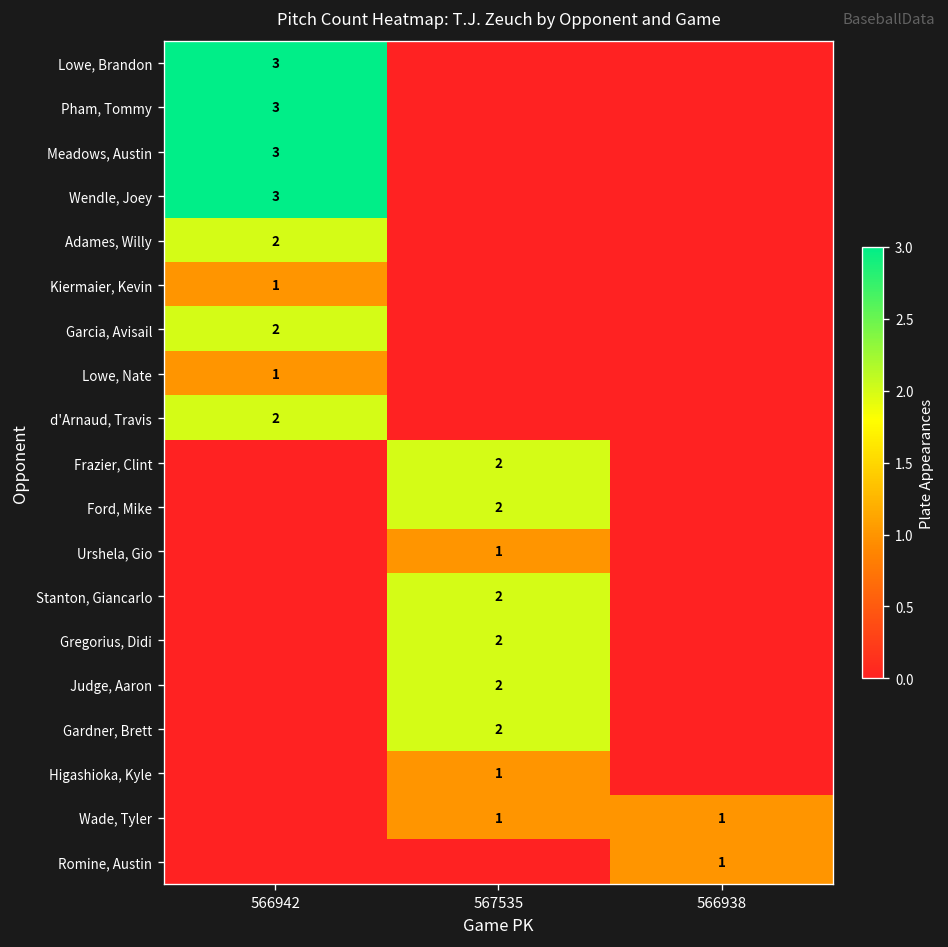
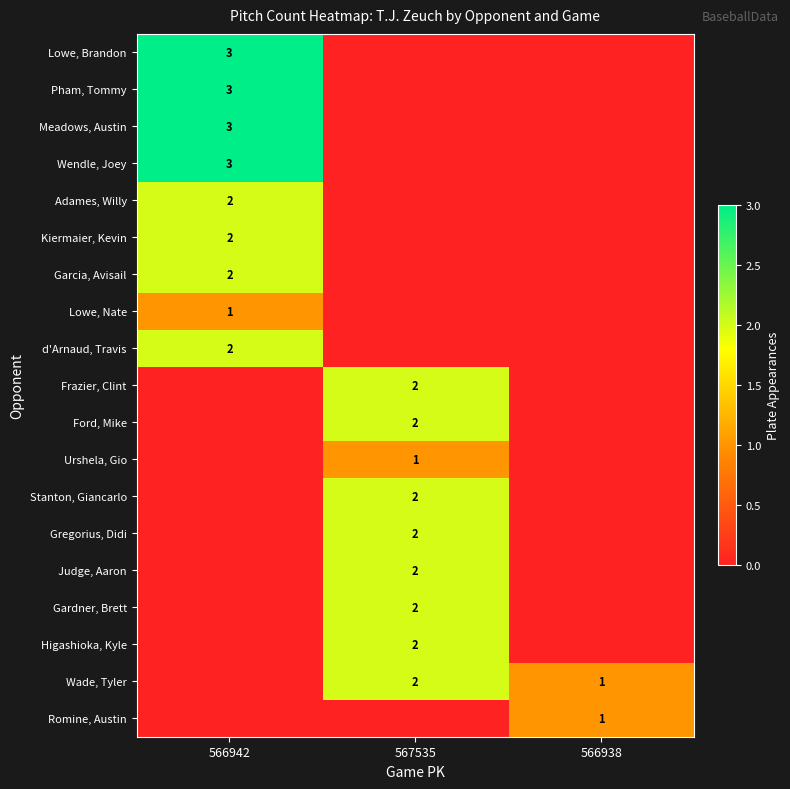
Kiermaier, Kevin, 566942: 1 -> 2
Higashioka, Kyle, 567535: 1 -> 2
Wade, Tyler, 567535: 1 -> 2
